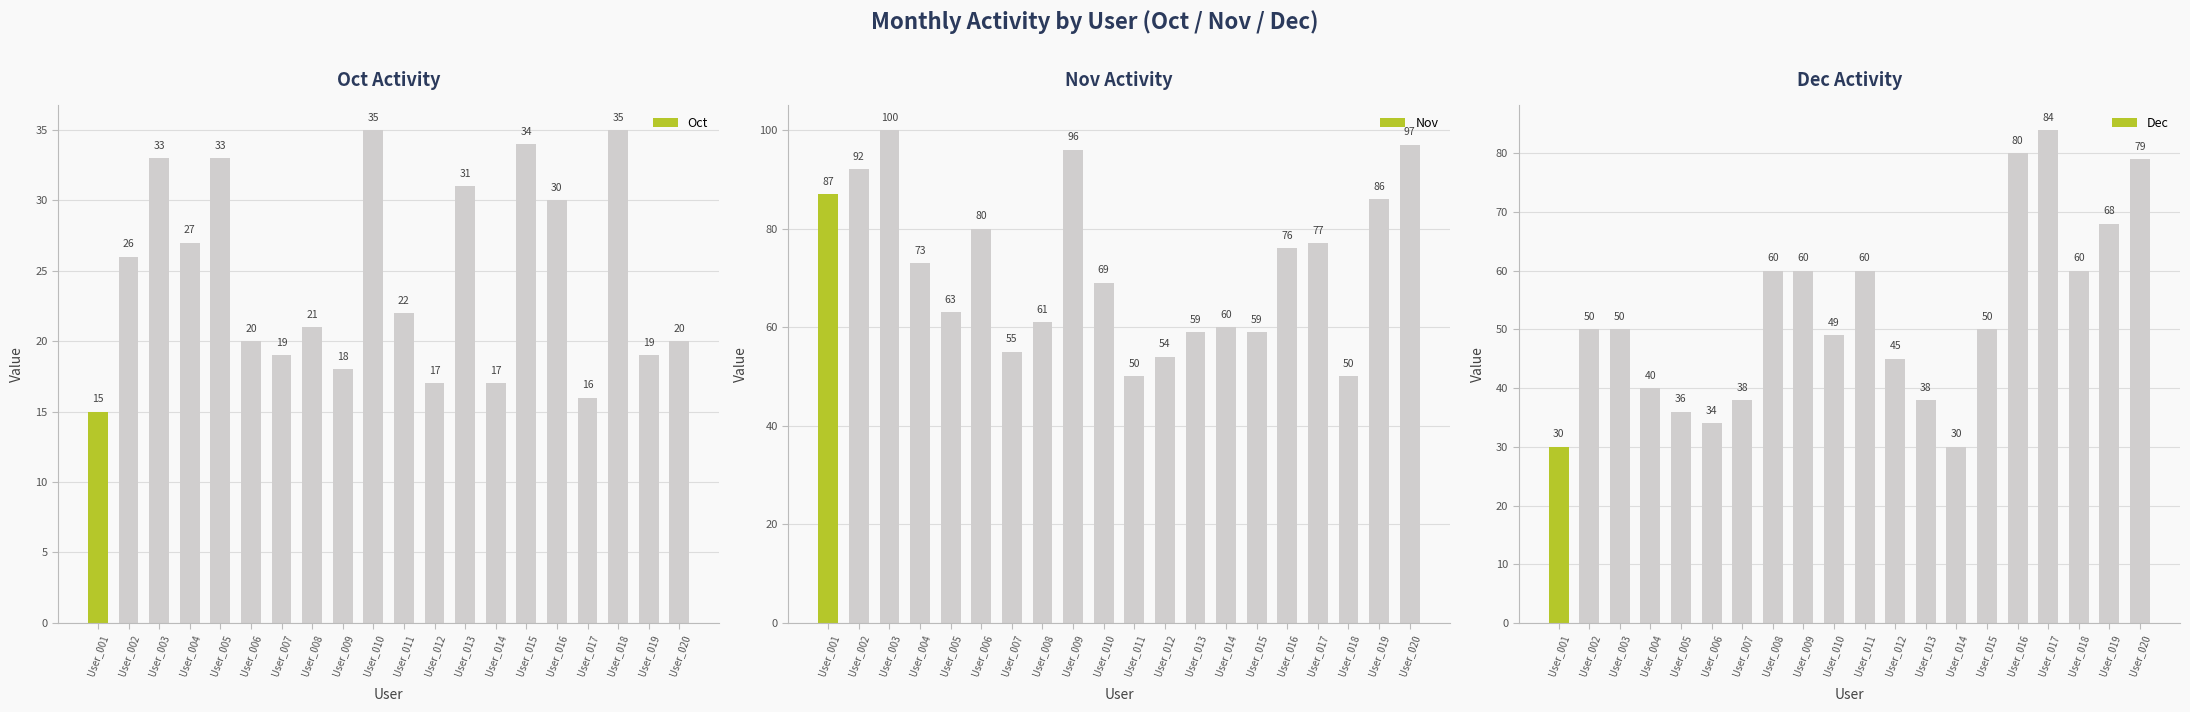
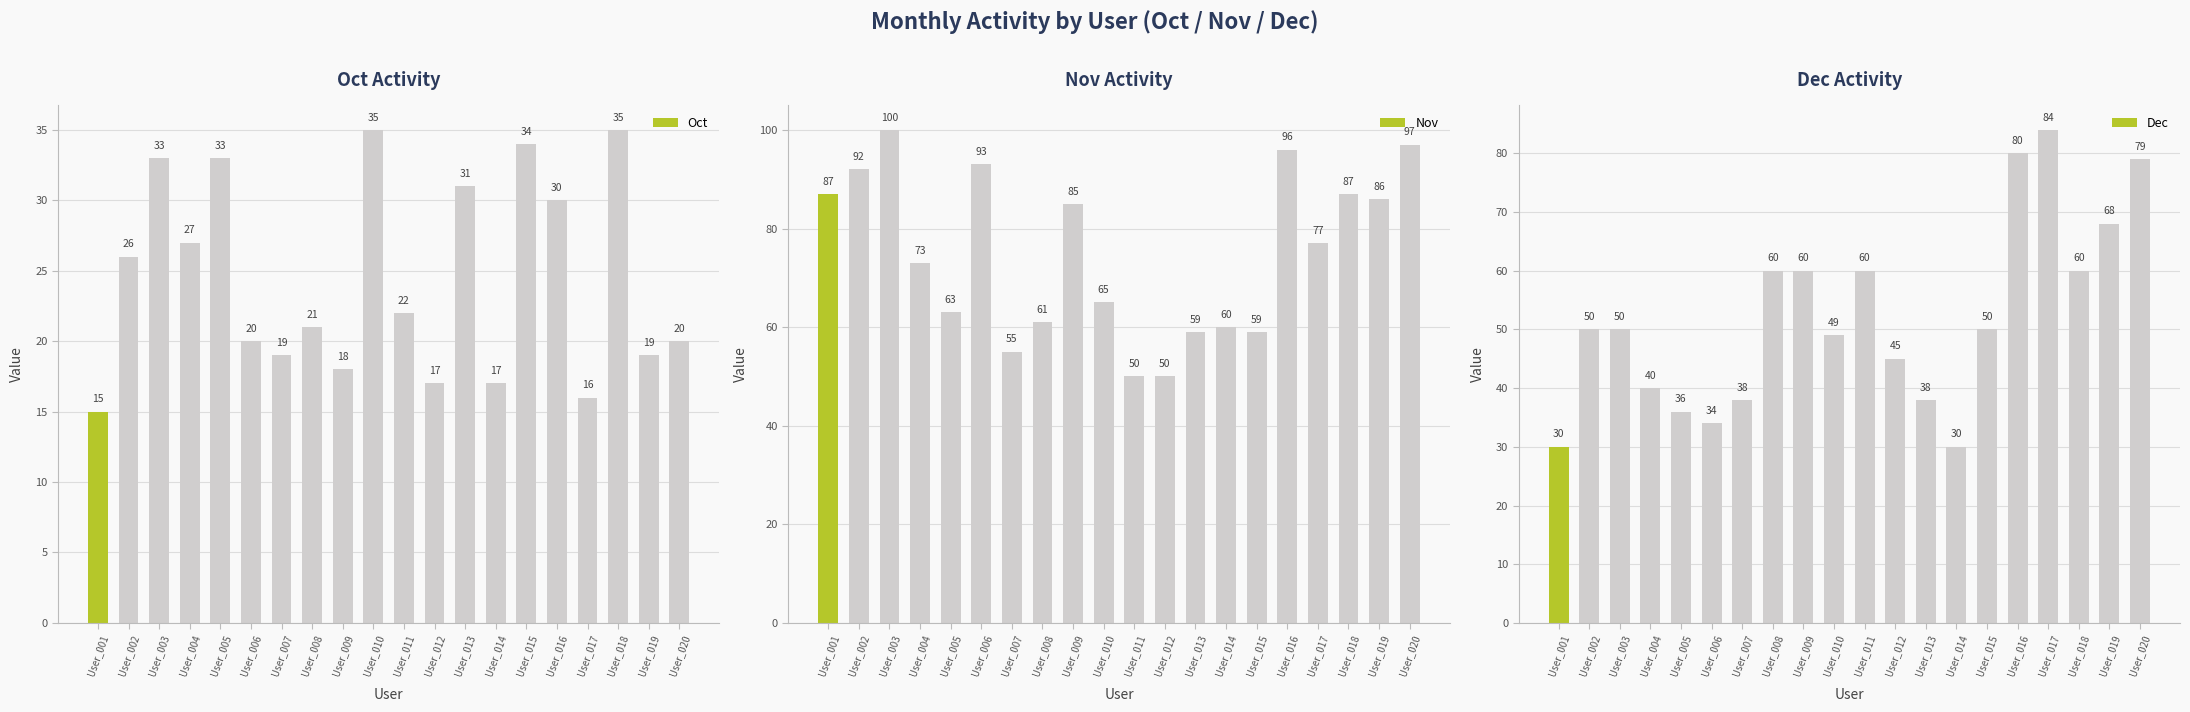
Nov Activity, User_006: 80 -> 93
Nov Activity, User_009: 96 -> 85
Nov Activity, User_010: 69 -> 65
Nov Activity, User_012: 54 -> 50
Nov Activity, User_016: 76 -> 96
Nov Activity, User_018: 50 -> 87
